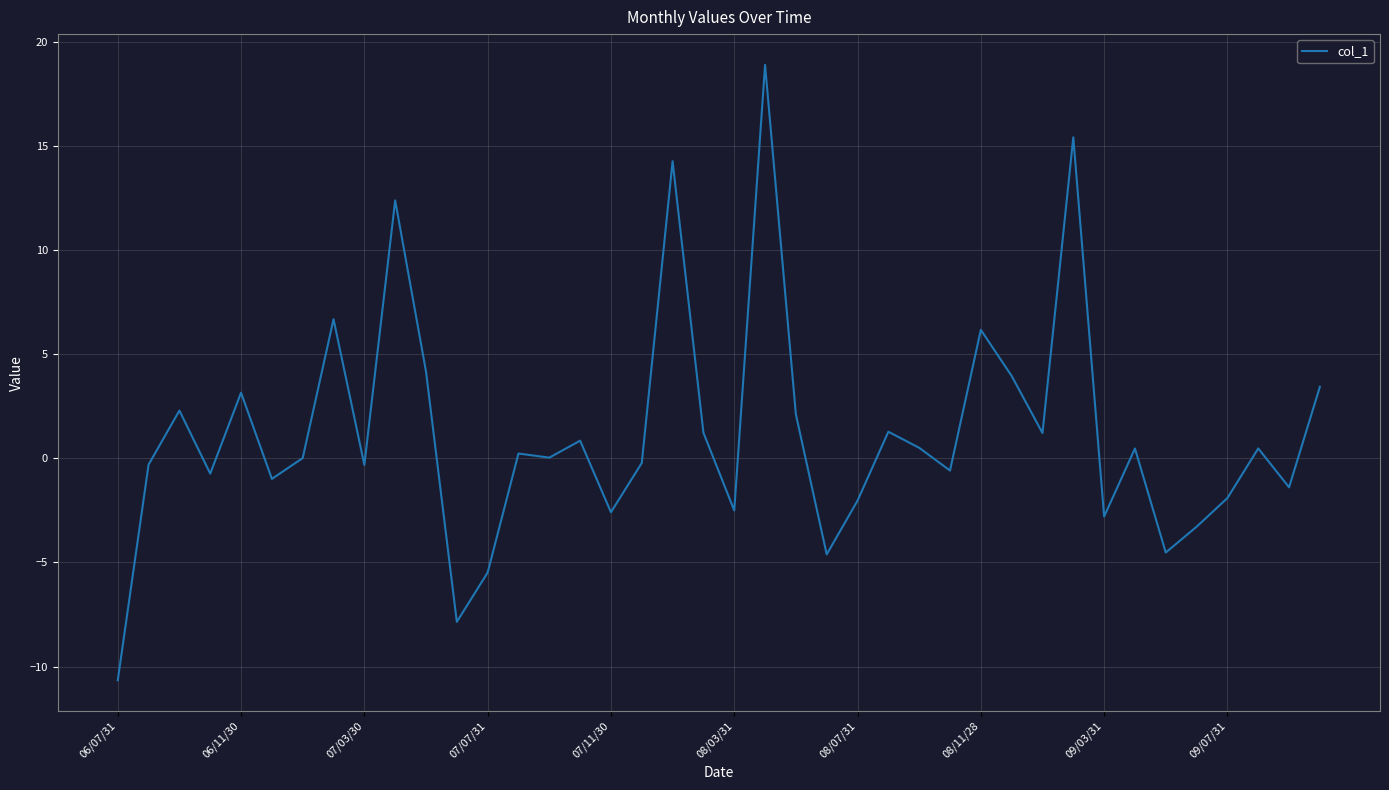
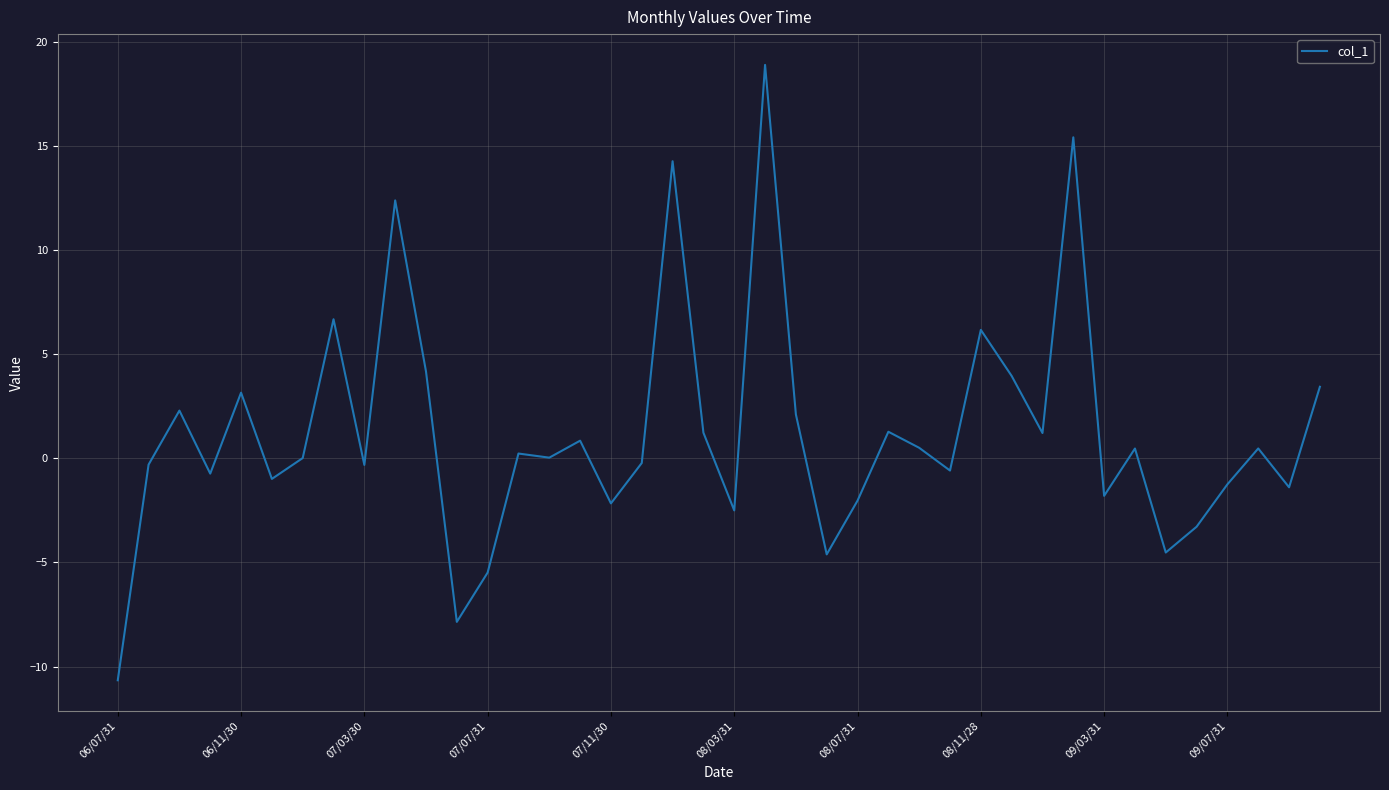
07/11/30: -2.6 -> -2.2
09/03/31: -2.8 -> -1.8
09/07/31: -1.9 -> -1.2
